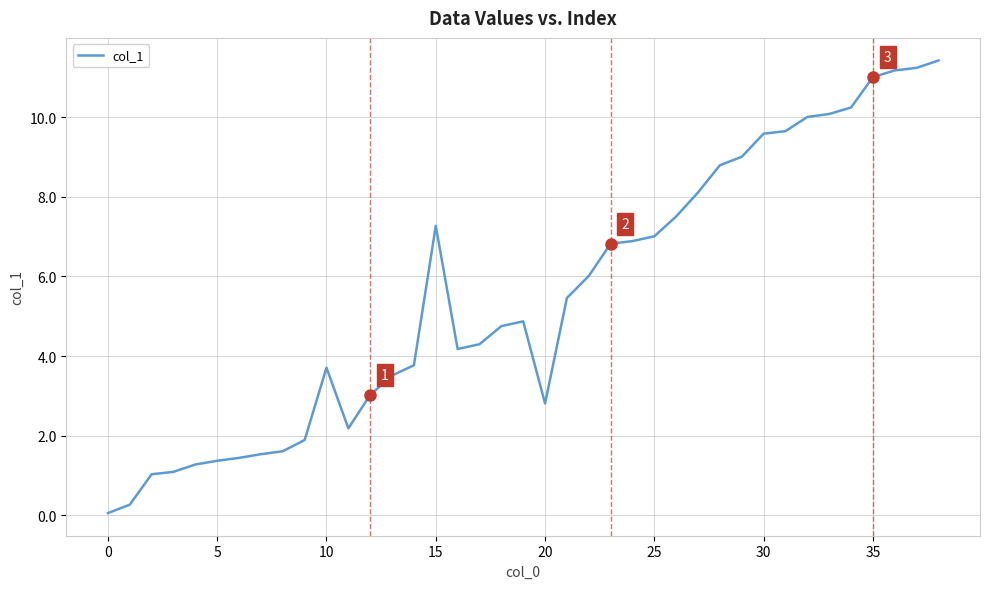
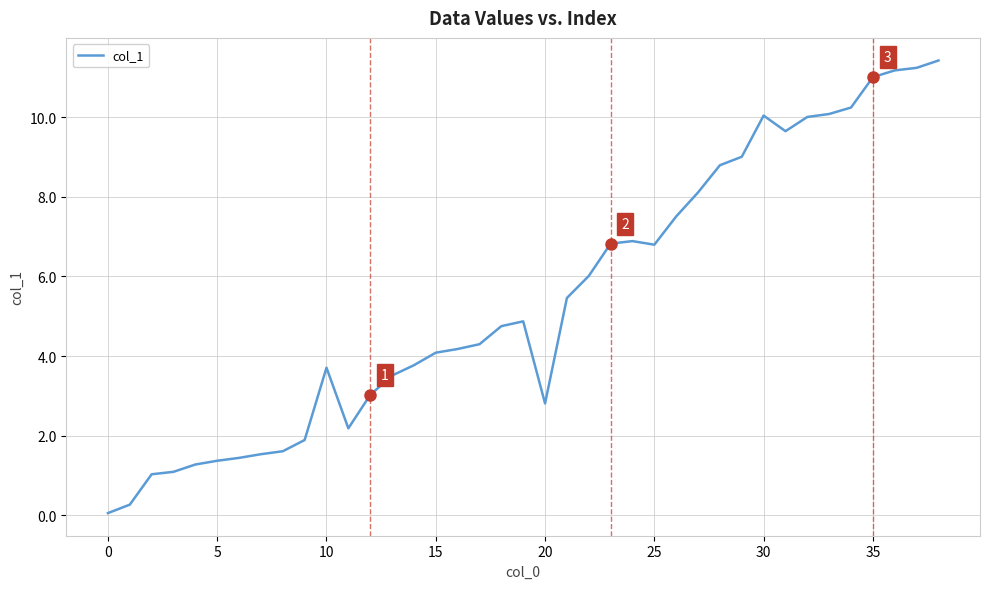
col_1, 15: 7.3 -> 4.1
col_1, 25: 7.0 -> 6.8
col_1, 30: 9.6 -> 10.0
